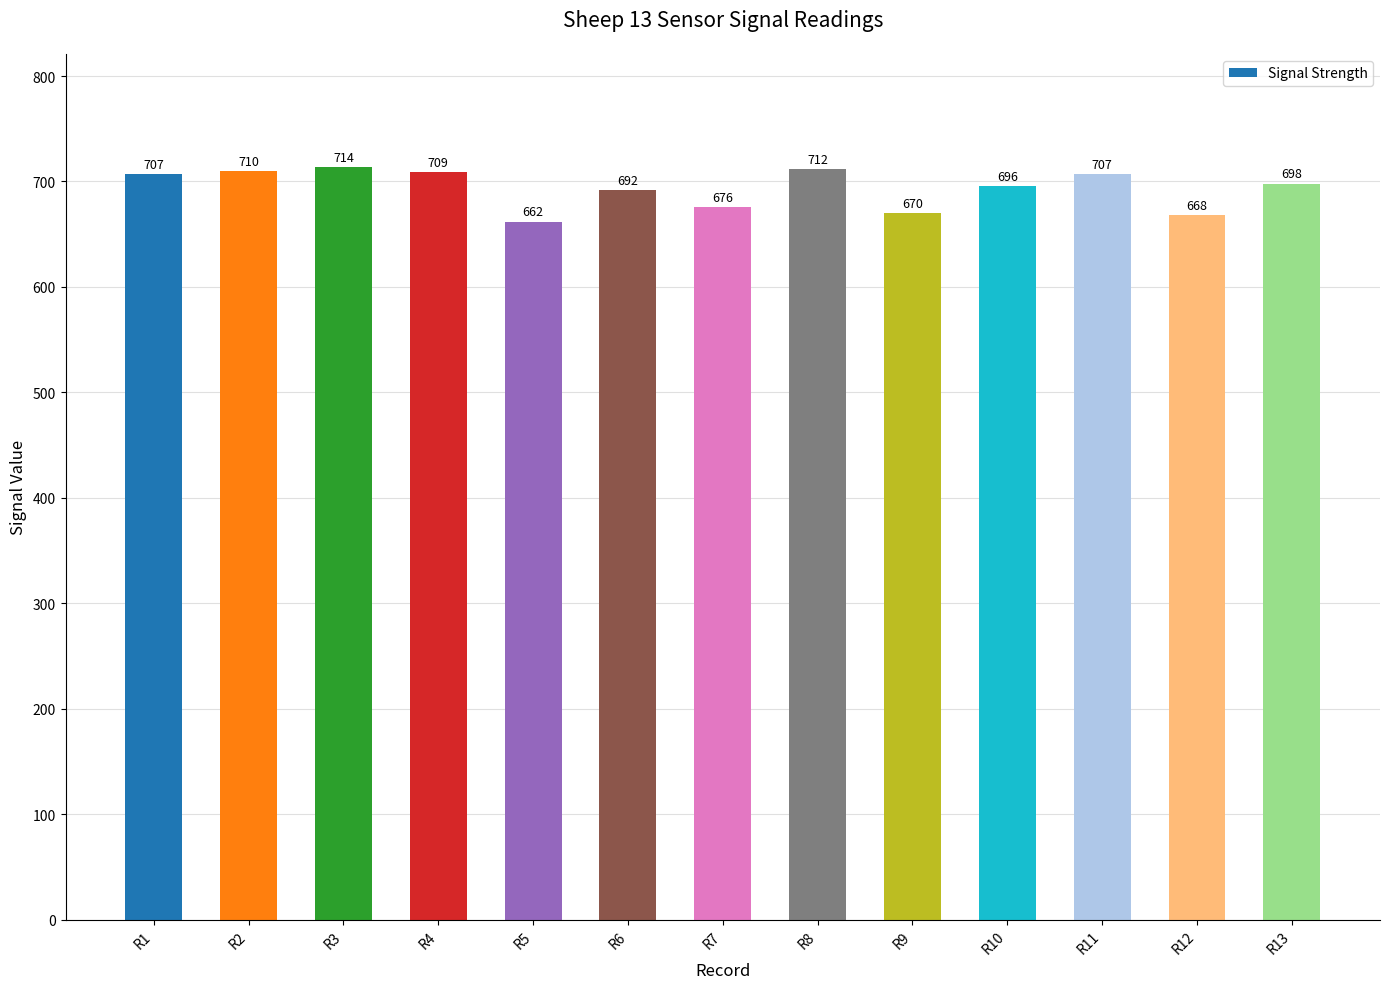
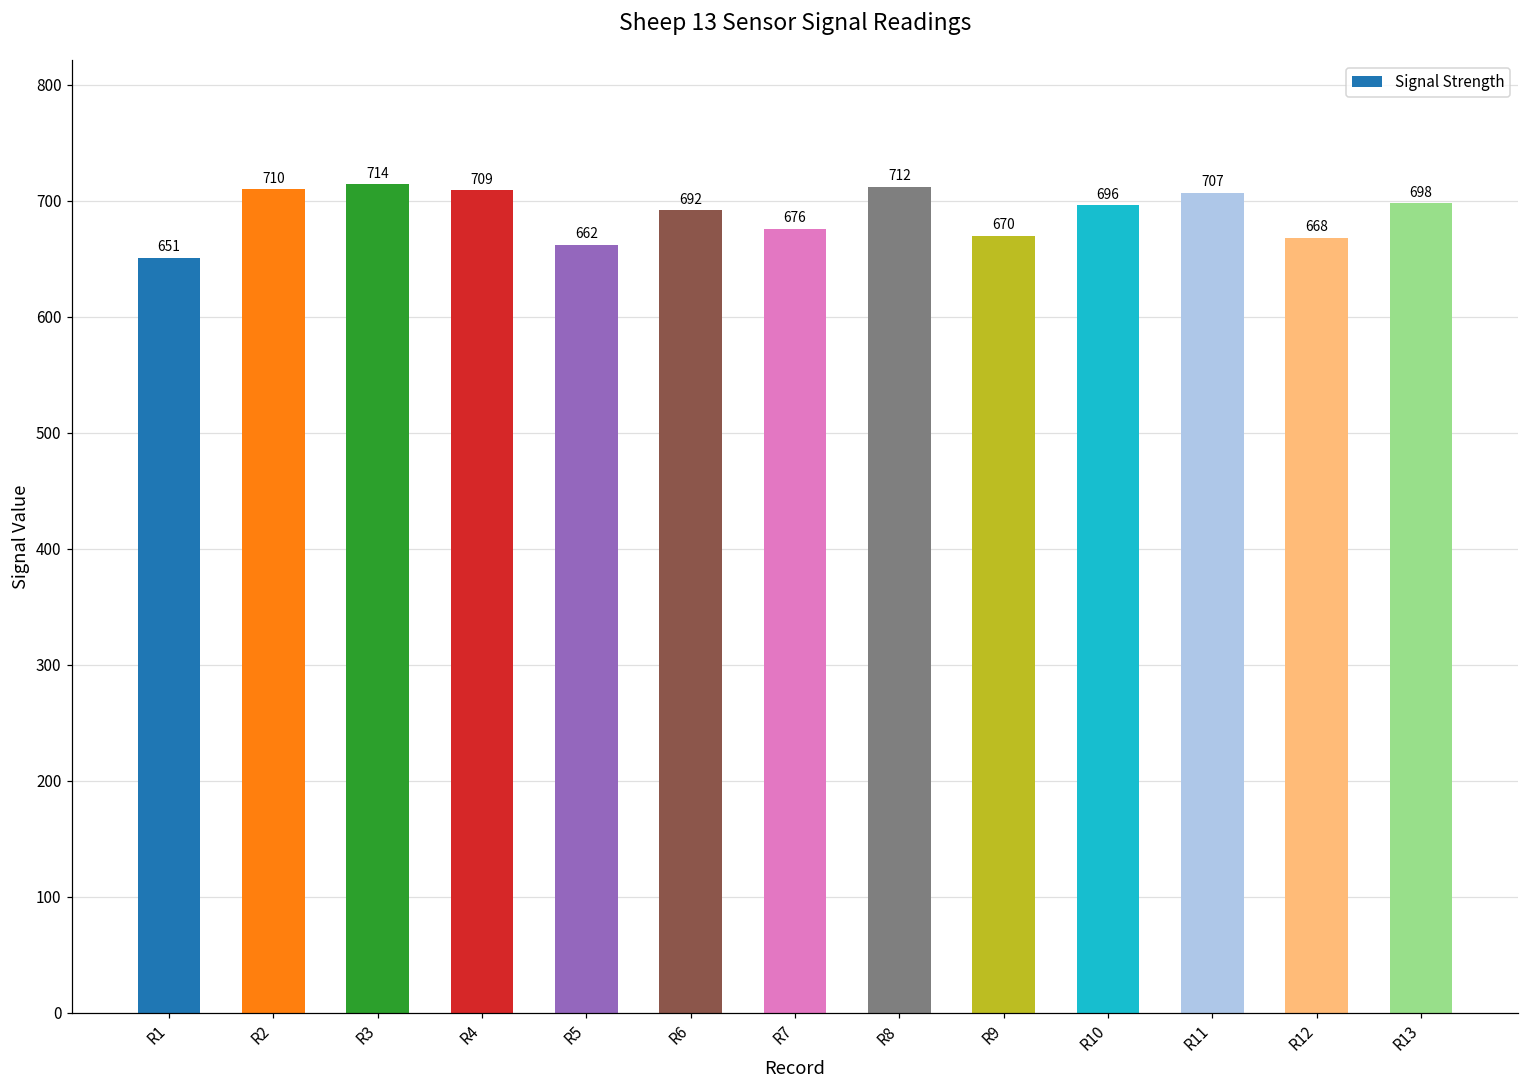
R1: 707 -> 651
